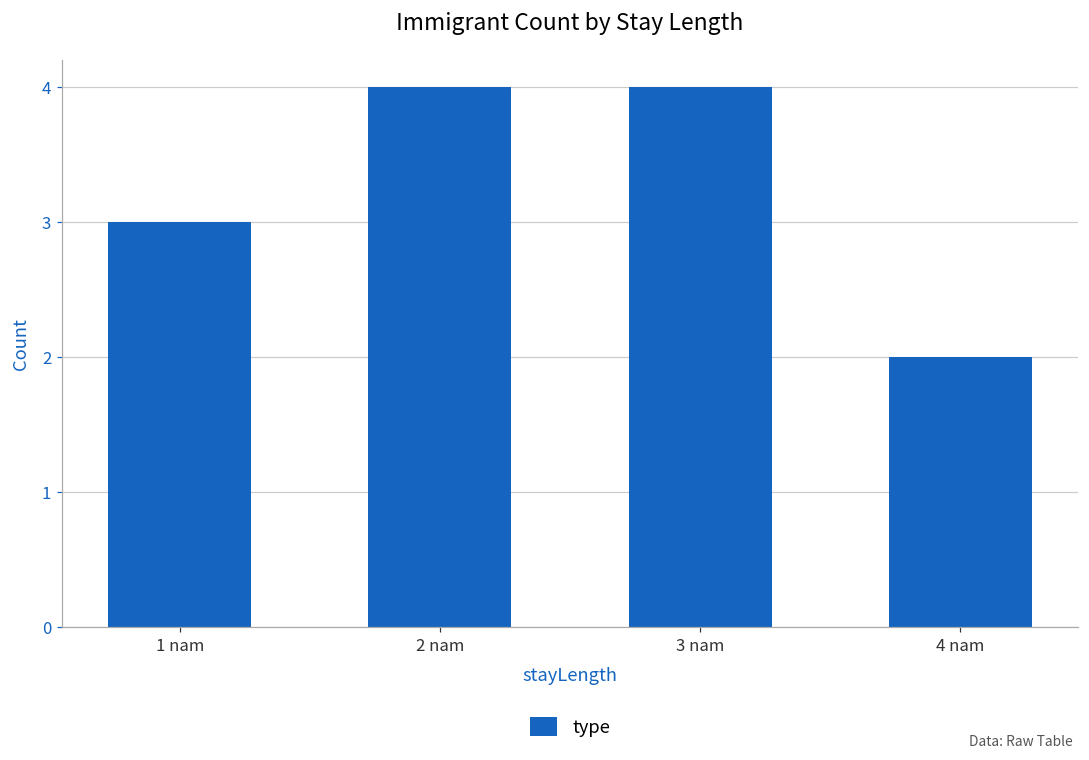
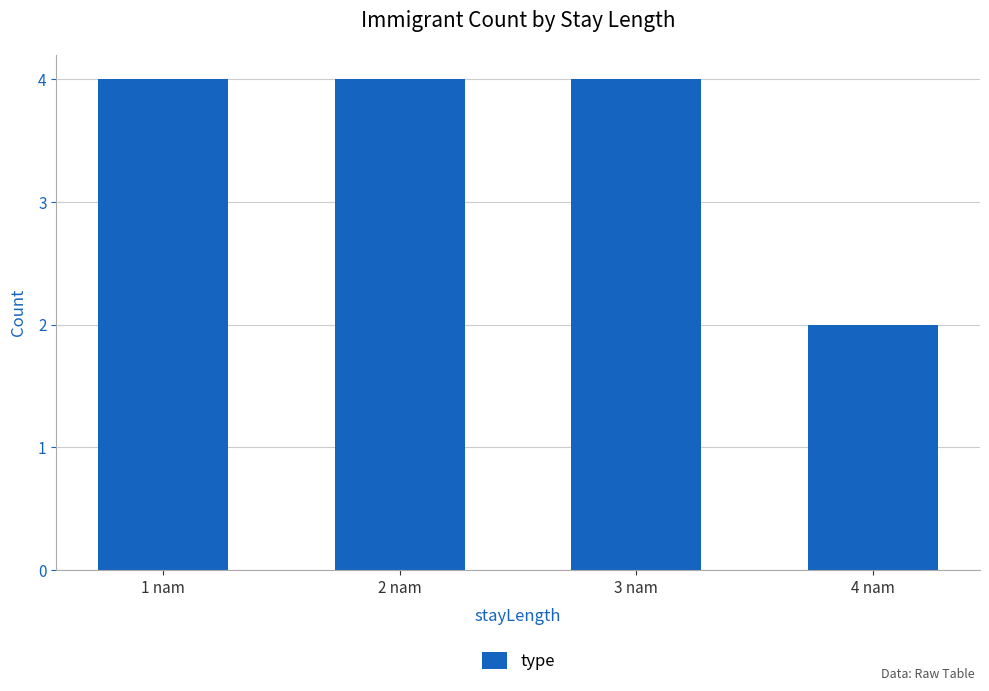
1 nam: 3 -> 4
